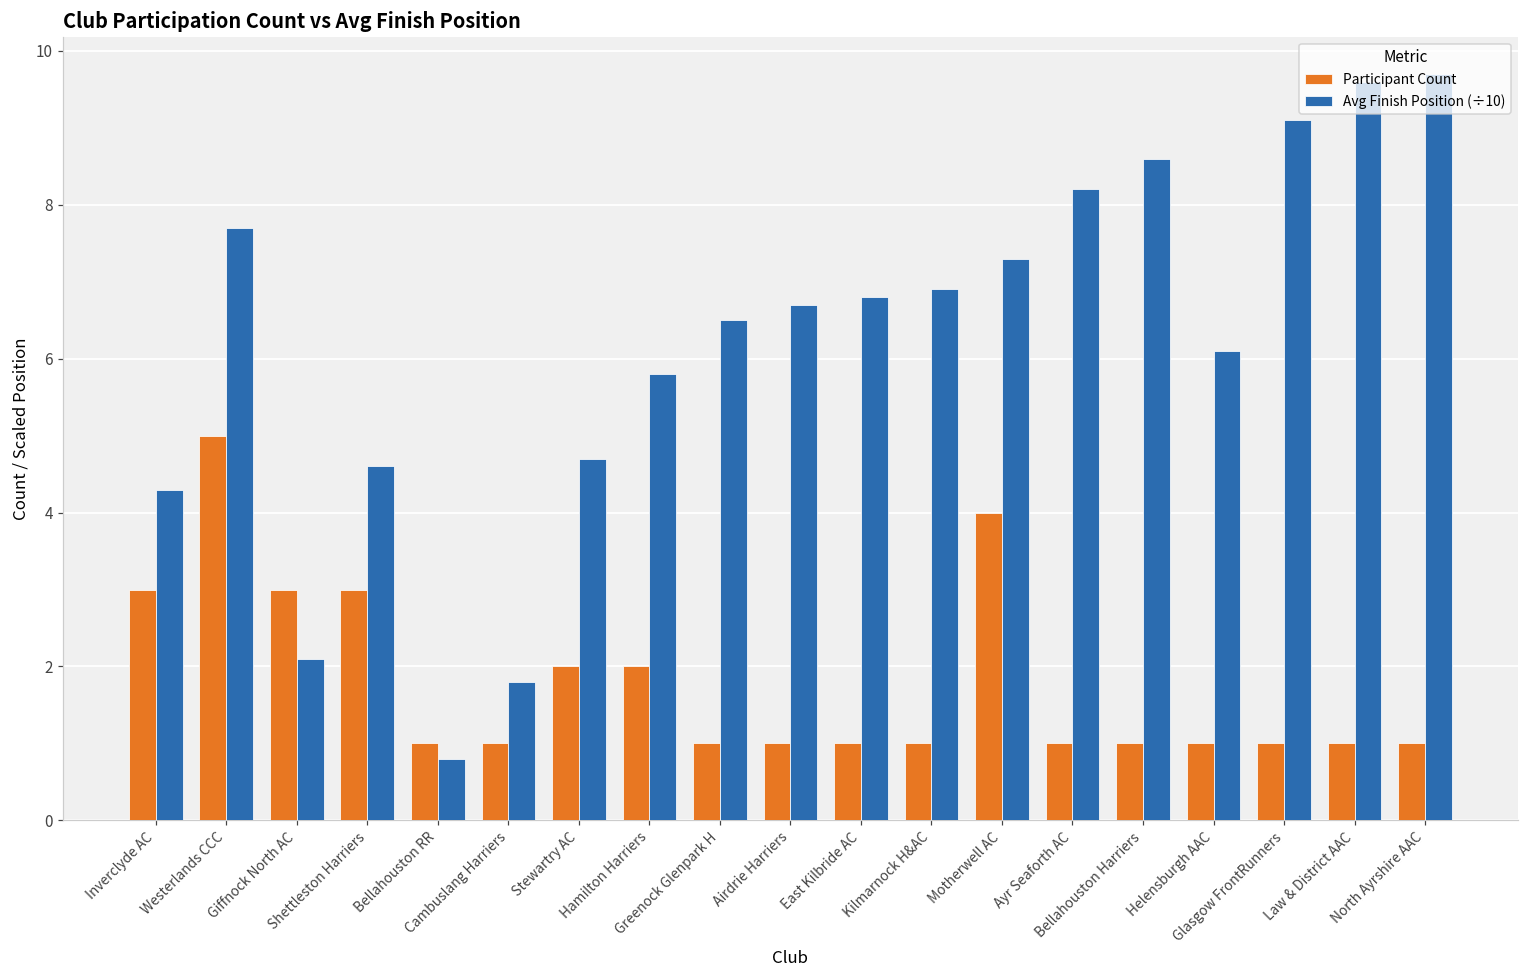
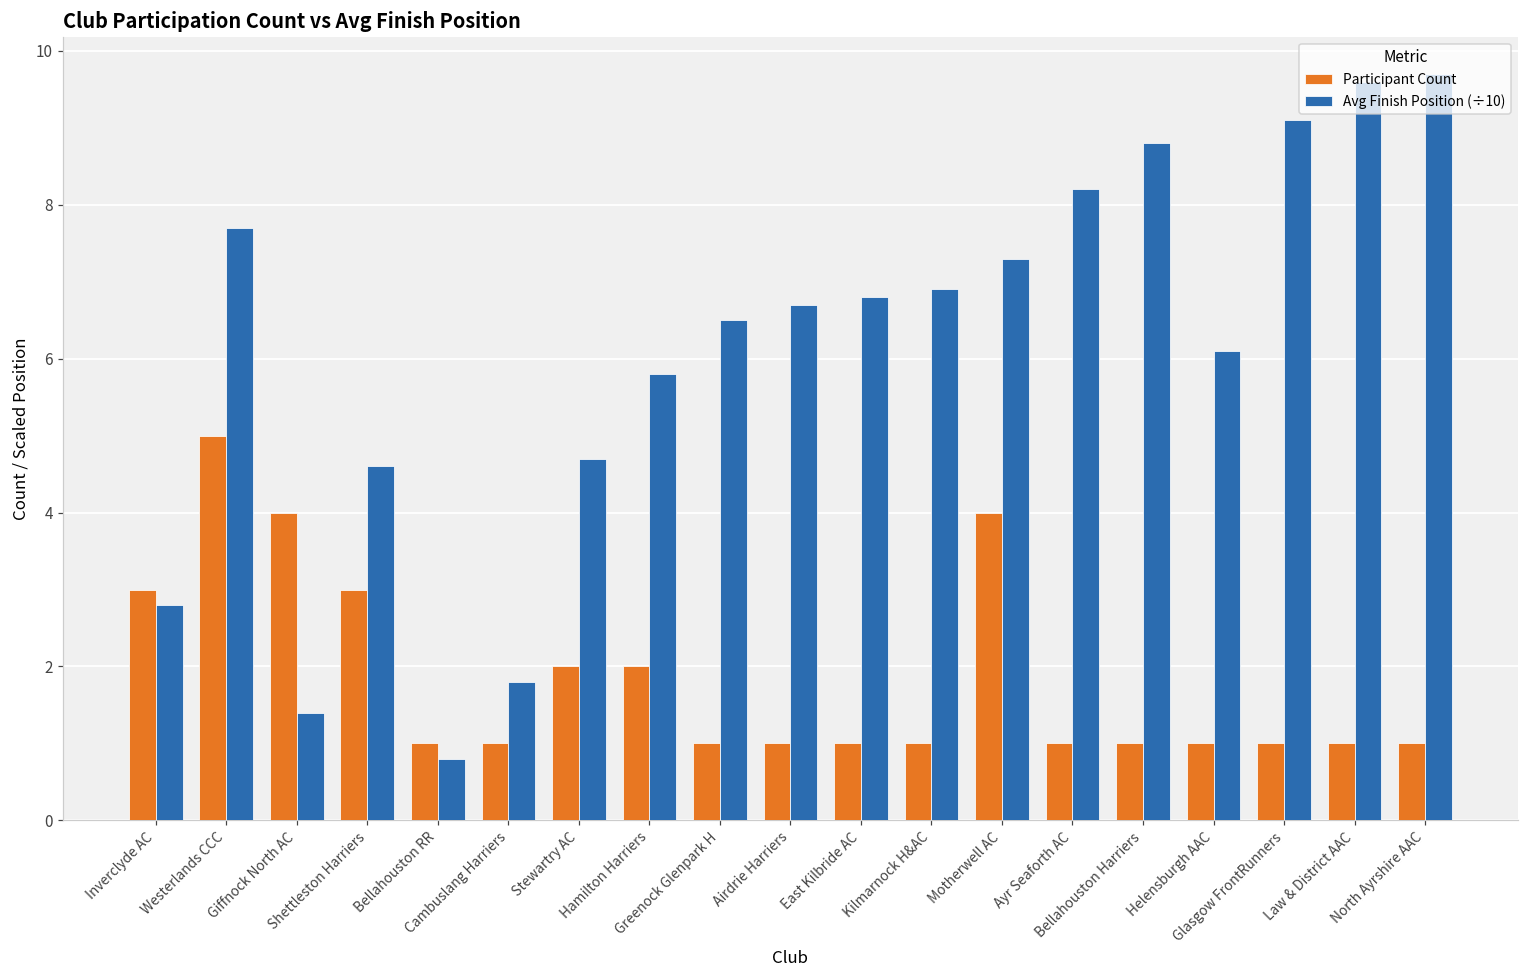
Avg Finish Position (÷10), Inverclyde AC: 4.3 -> 2.8
Participant Count, Giffnock North AC: 3 -> 4
Avg Finish Position (÷10), Giffnock North AC: 2.1 -> 1.4
Avg Finish Position (÷10), Bellahouston Harriers: 8.6 -> 8.8
